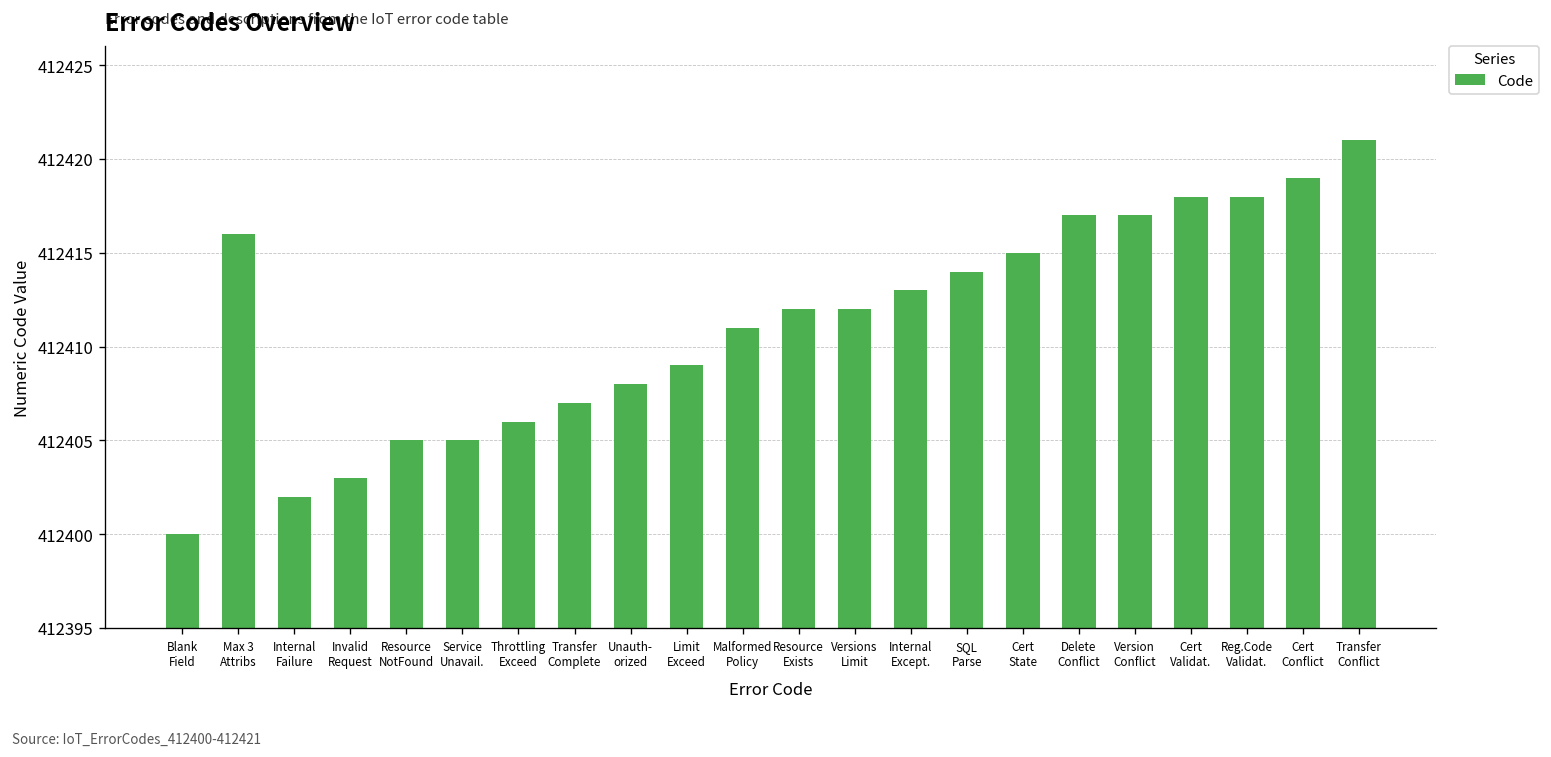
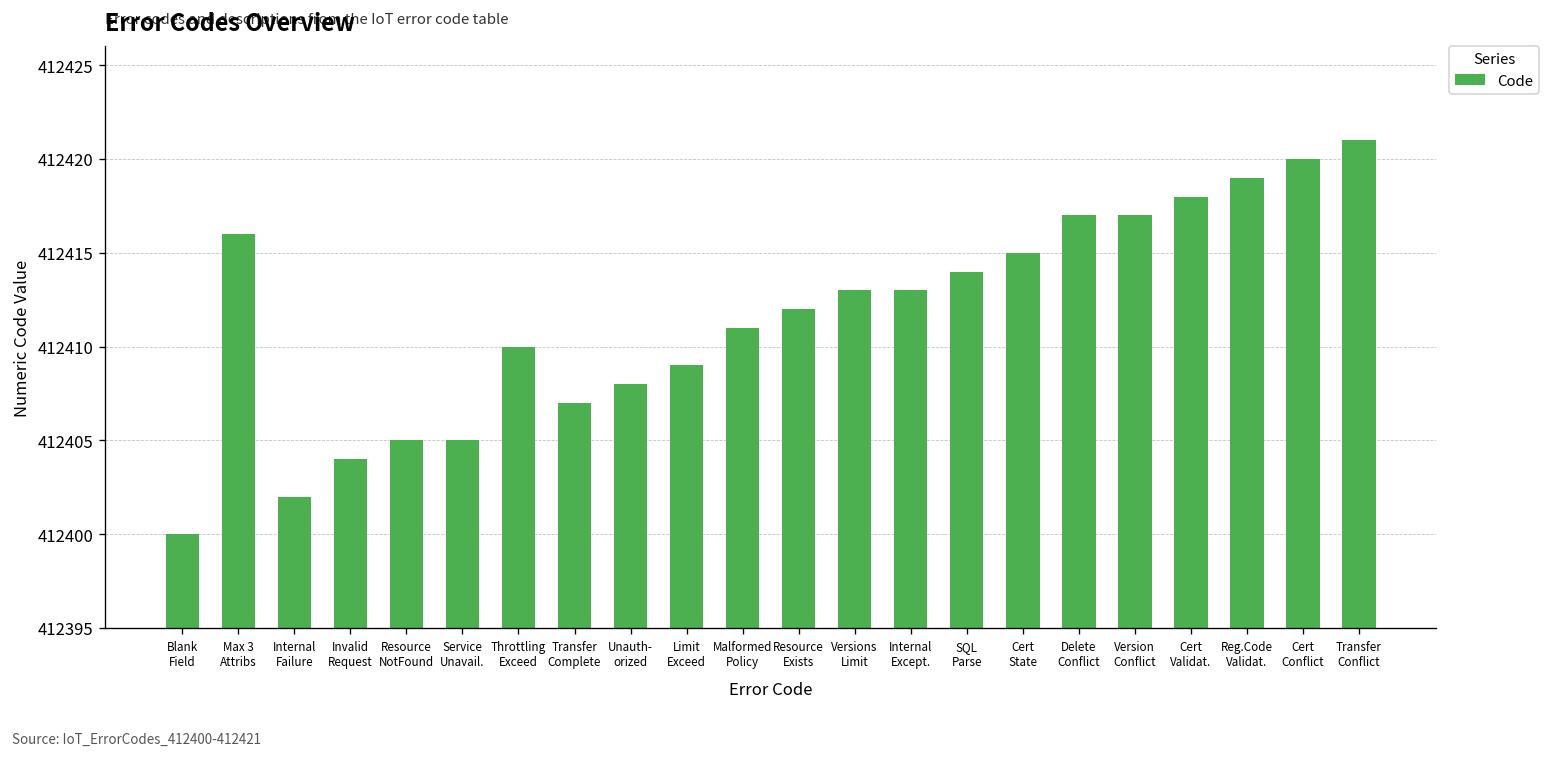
Invalid Request: 412403 -> 412404
Throttling Exceed: 412406 -> 412410
Versions Limit: 412412 -> 412413
Reg.Code Validat.: 412418 -> 412419
Cert Conflict: 412419 -> 412420
